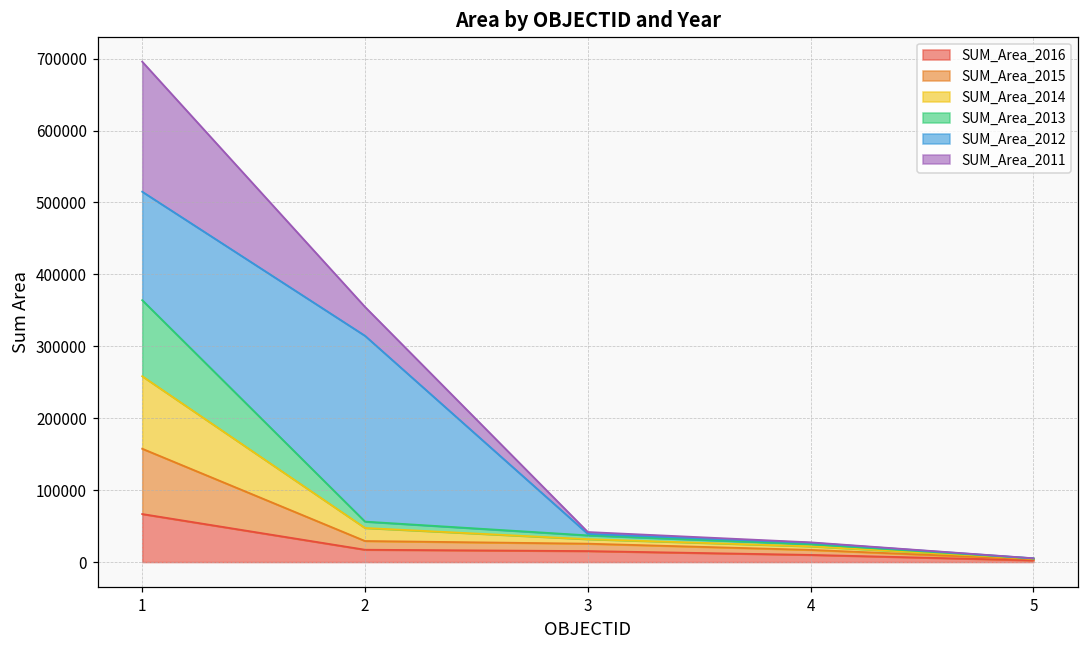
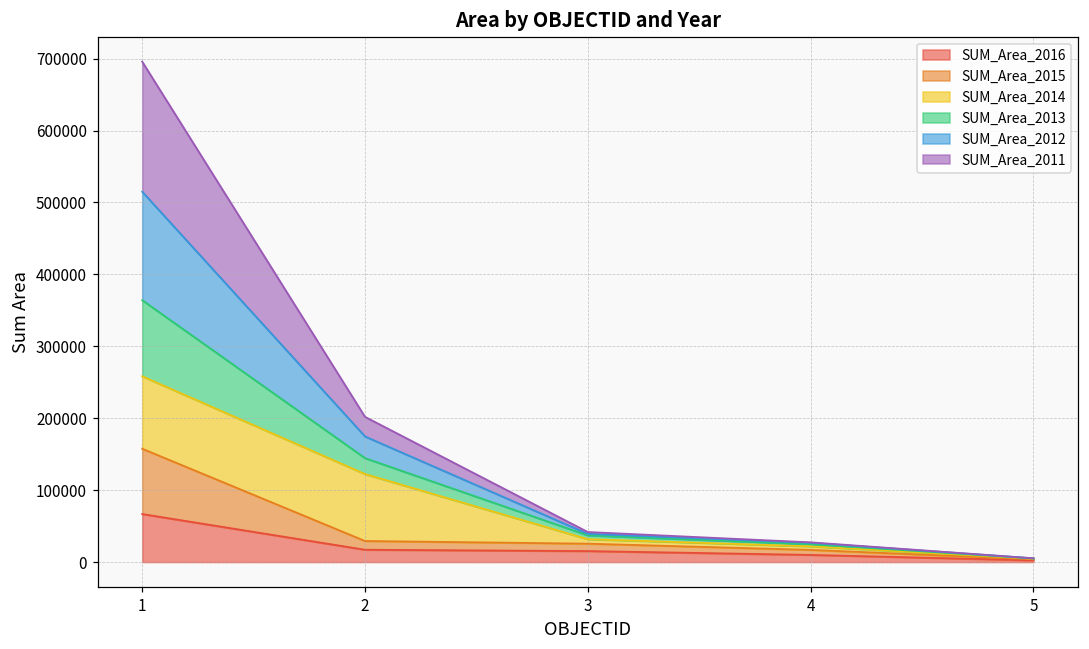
SUM_Area_2014, 2: 20000 -> 90000
SUM_Area_2013, 2: 10000 -> 20000
SUM_Area_2012, 2: 260000 -> 30000
SUM_Area_2011, 2: 40000 -> 30000
